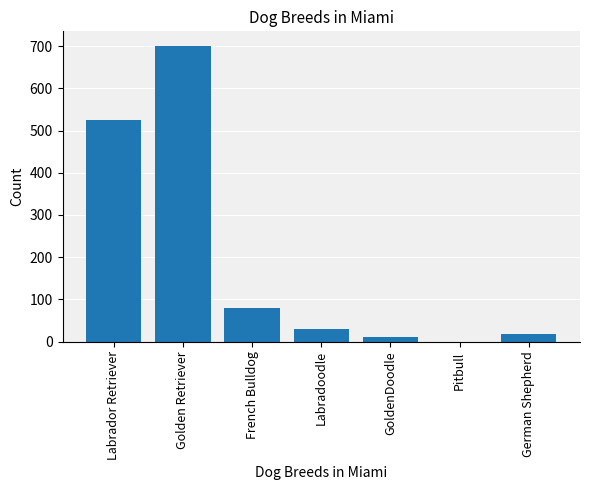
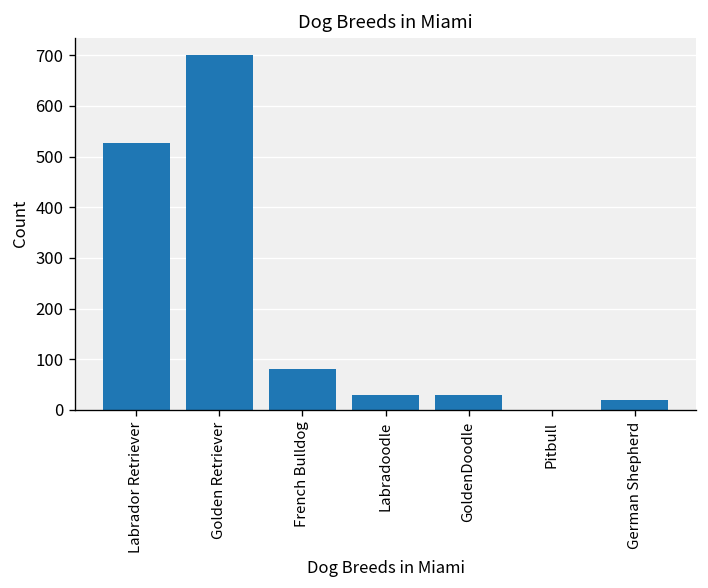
GoldenDoodle: 10 -> 30
